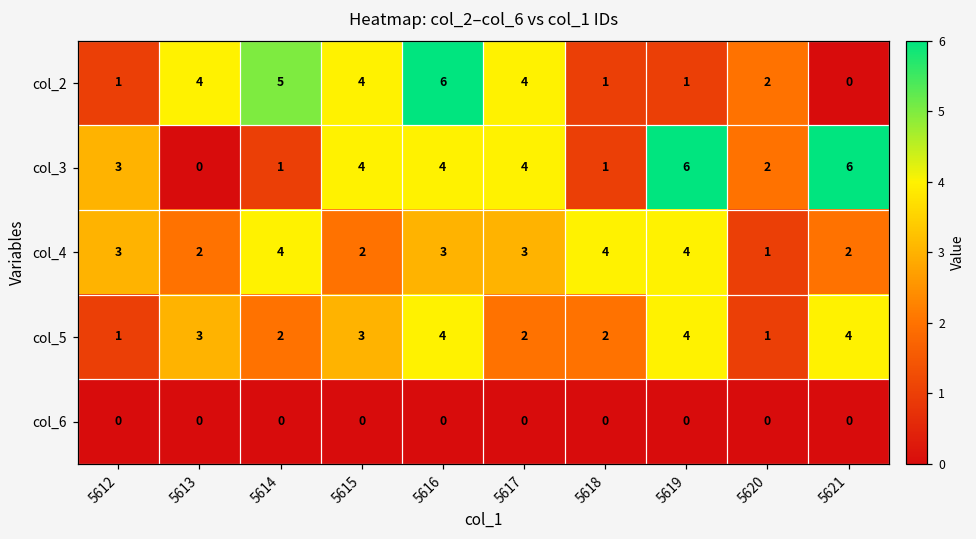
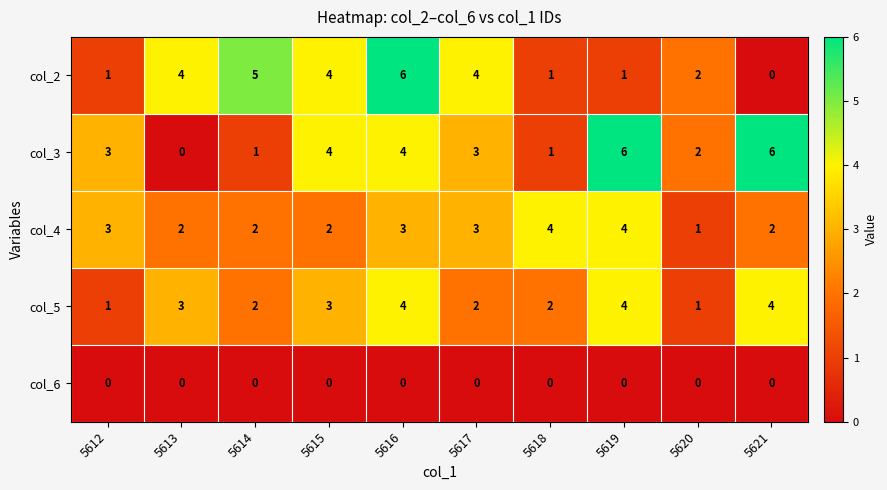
col_3, 5617: 4 -> 3
col_4, 5614: 4 -> 2
